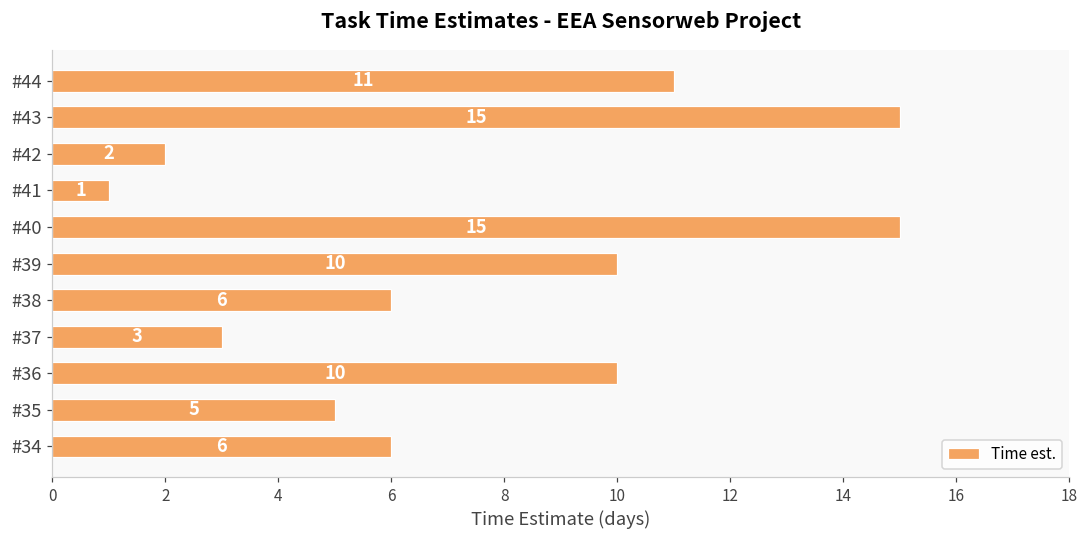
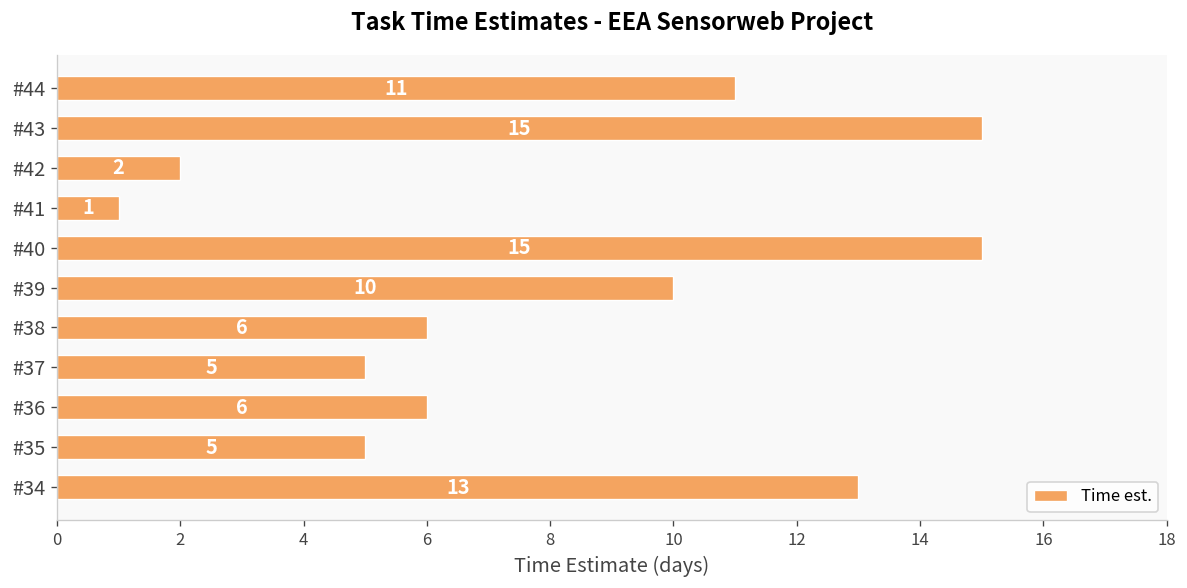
#37: 3 -> 5
#36: 10 -> 6
#34: 6 -> 13
